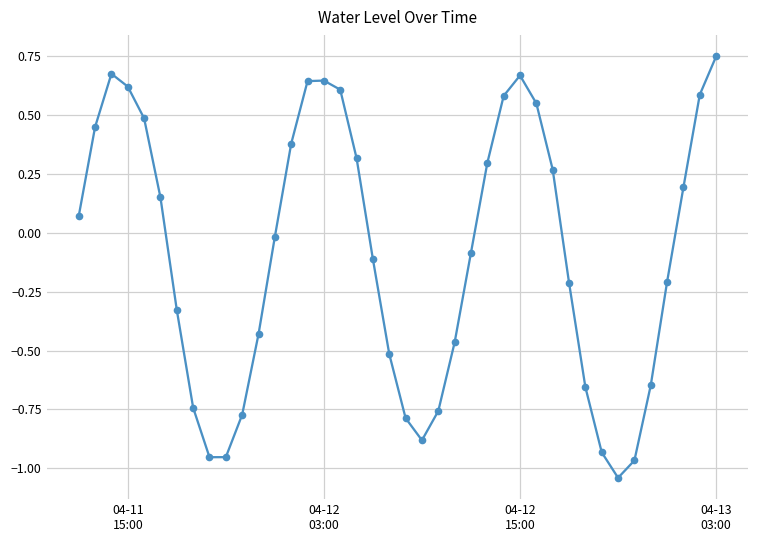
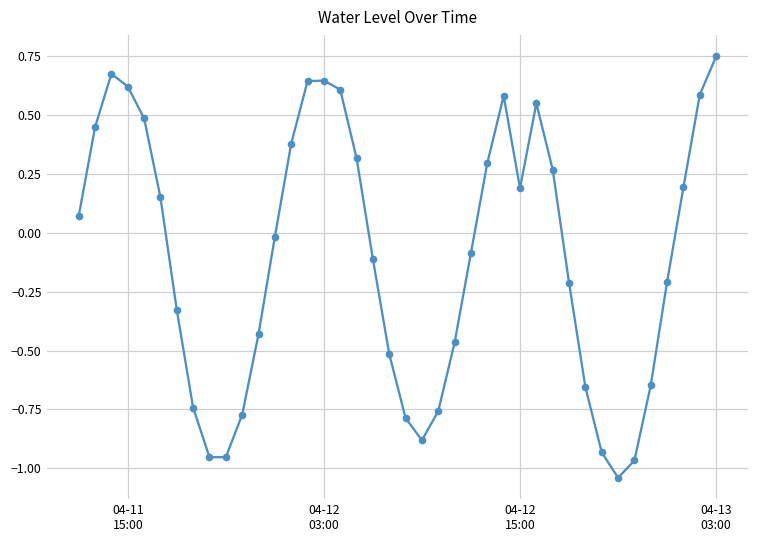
04-12 15:00: 0.67 -> 0.19
